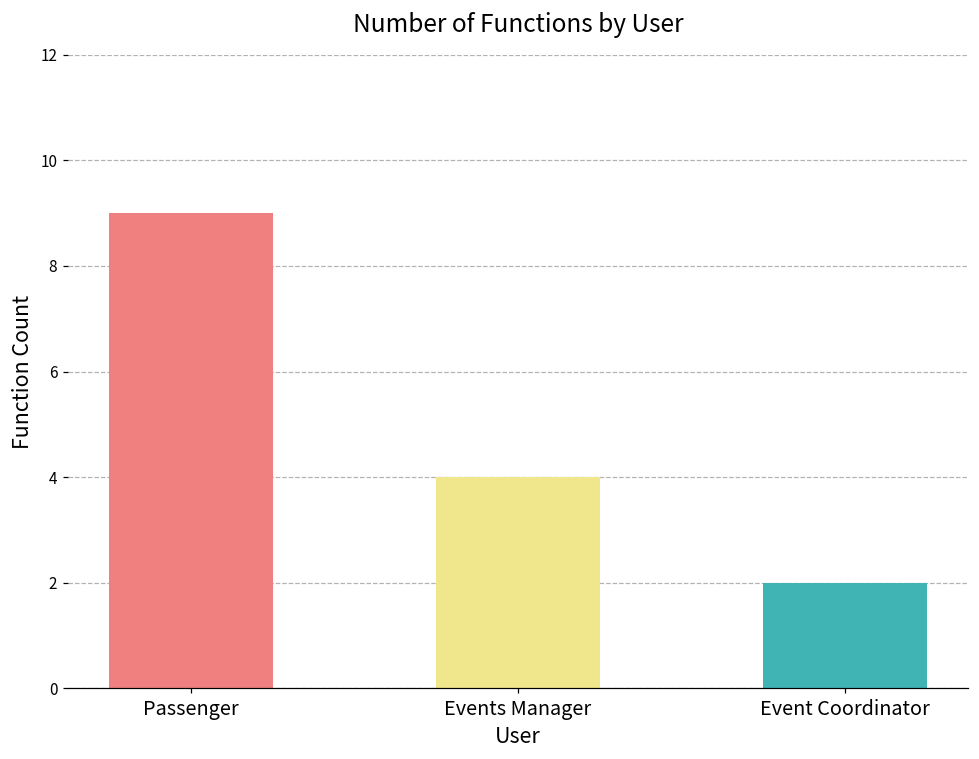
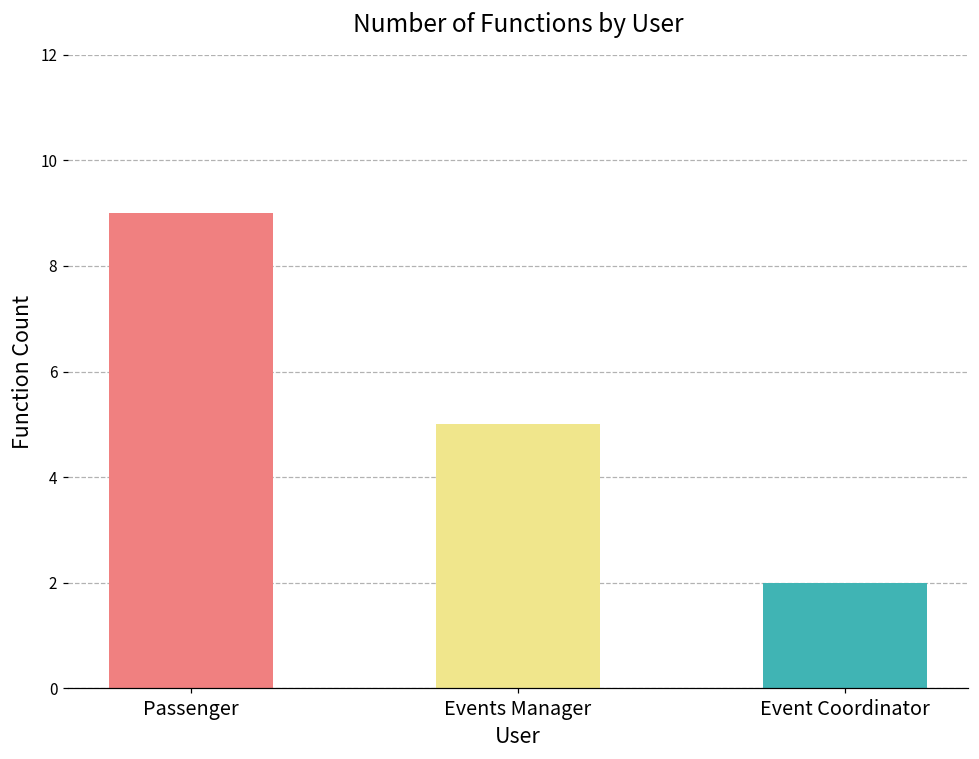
Events Manager: 4 -> 5
